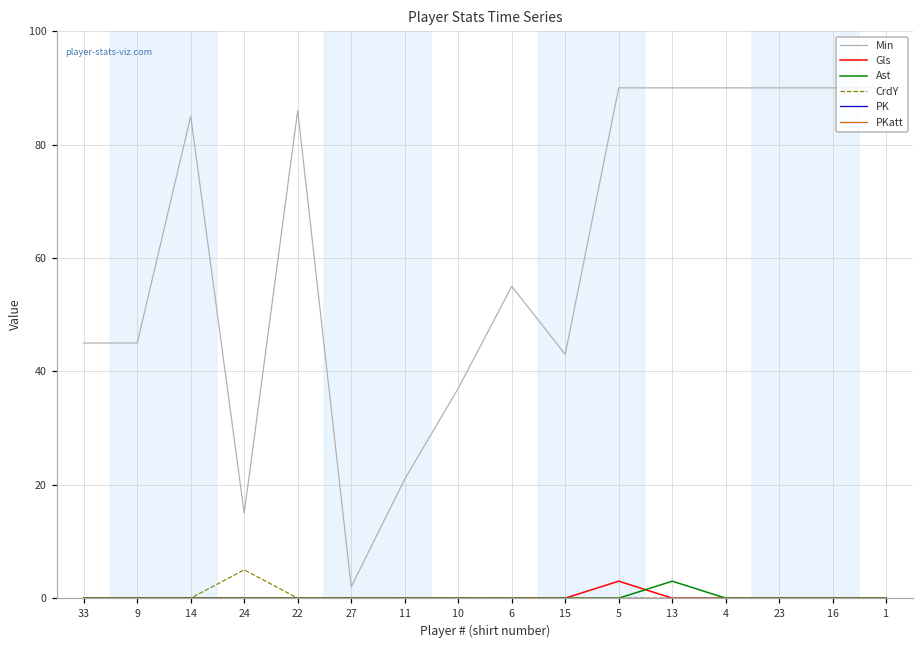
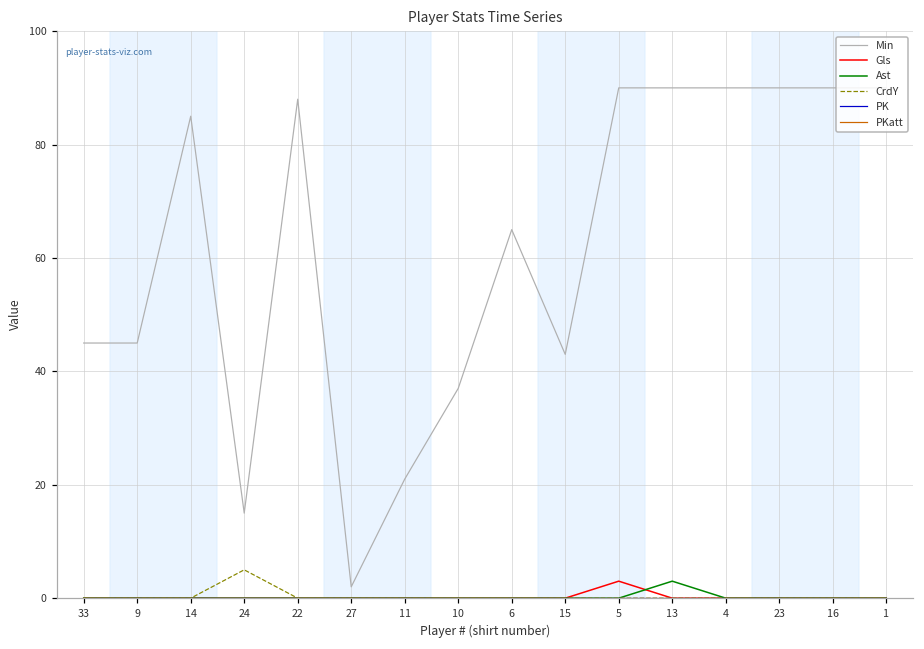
Min, 22: 86 -> 88
Min, 6: 55 -> 65
